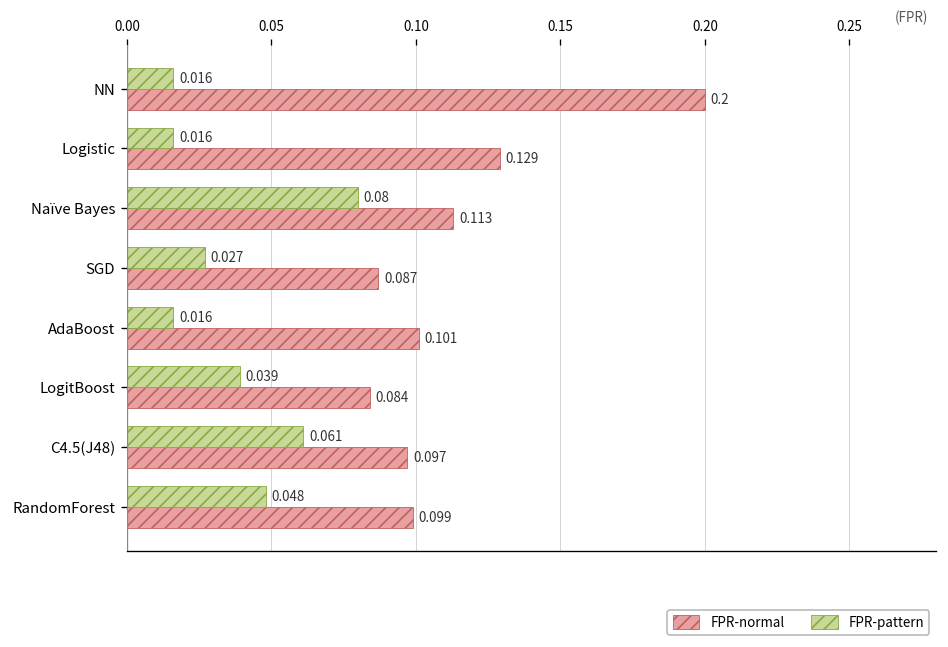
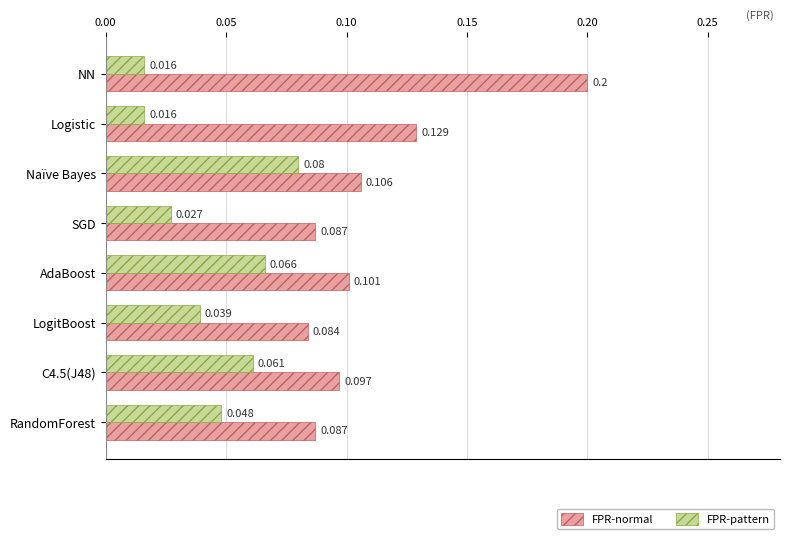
FPR-normal, Naïve Bayes: 0.113 -> 0.106
FPR-pattern, AdaBoost: 0.016 -> 0.066
FPR-normal, RandomForest: 0.099 -> 0.087
